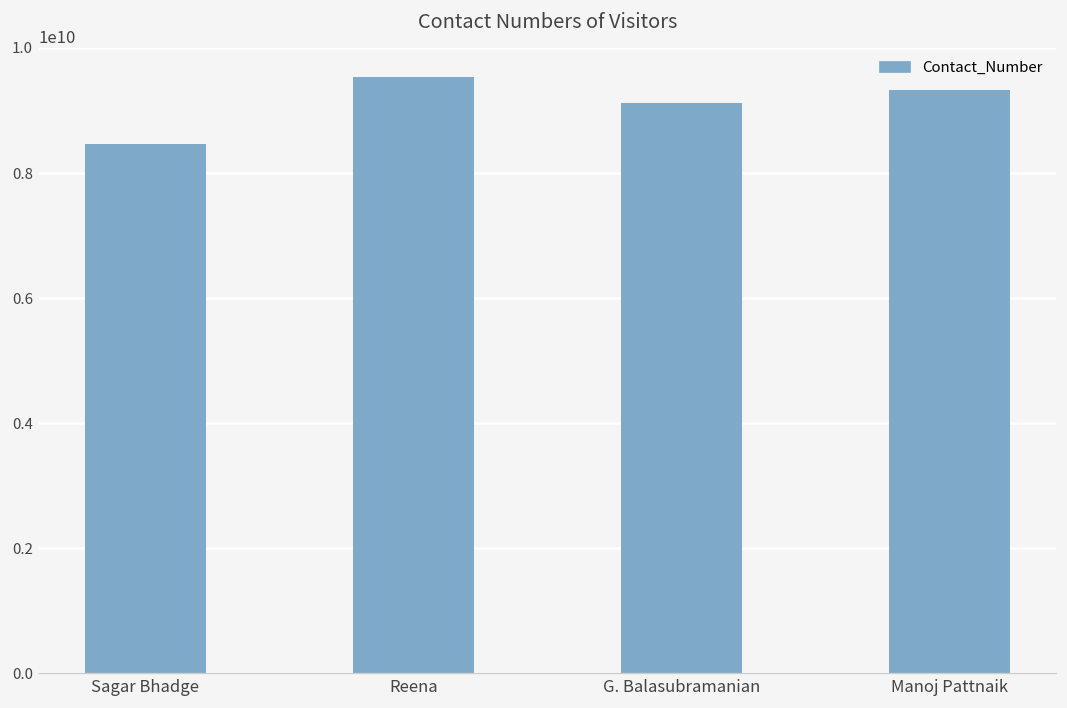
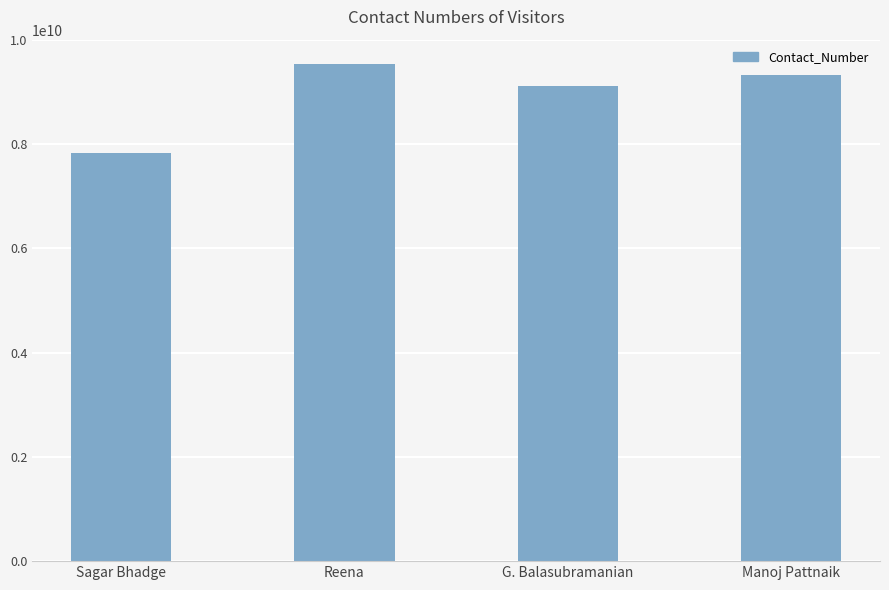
Sagar Bhadge: 8500000000 -> 7800000000
